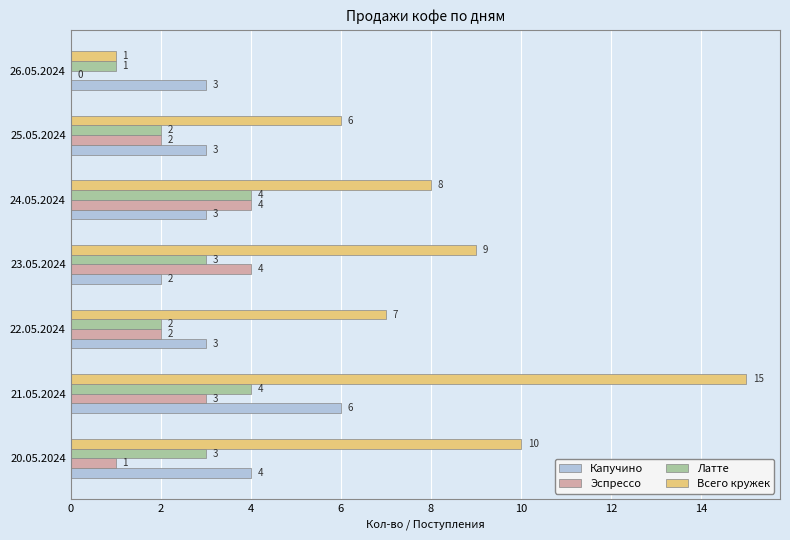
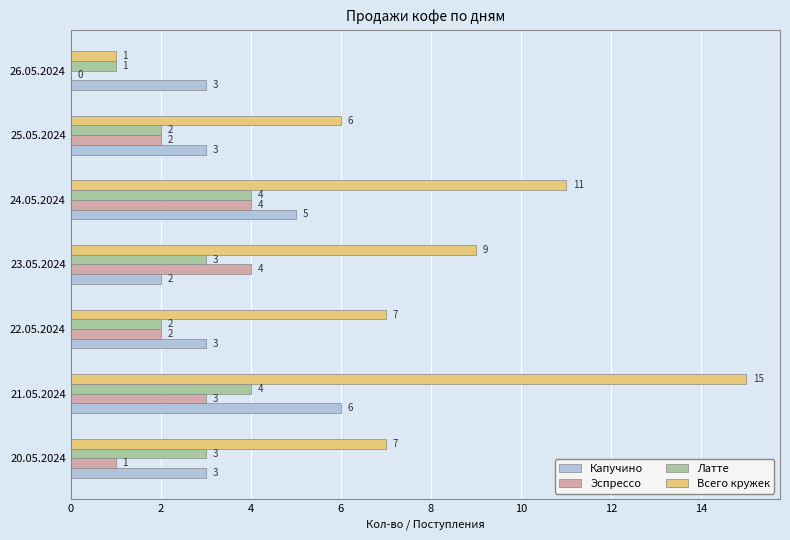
Всего кружек, 24.05.2024: 8 -> 11
Капучино, 24.05.2024: 3 -> 5
Всего кружек, 20.05.2024: 10 -> 7
Капучино, 20.05.2024: 4 -> 3
